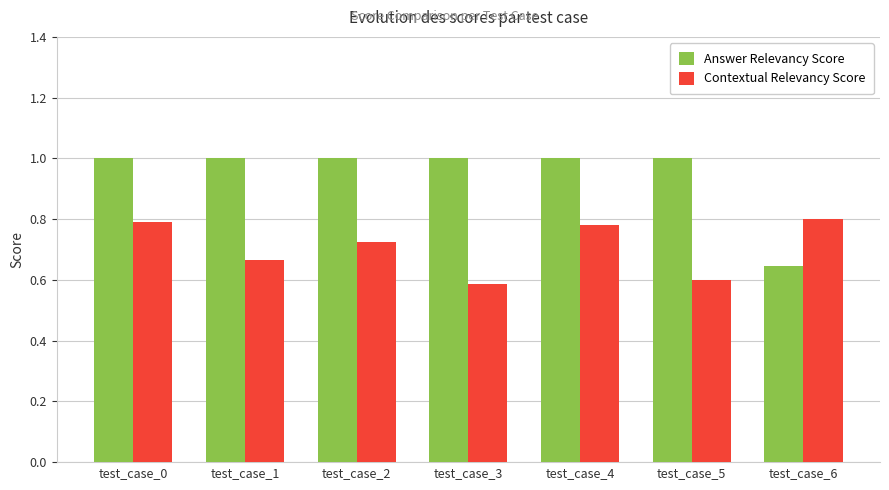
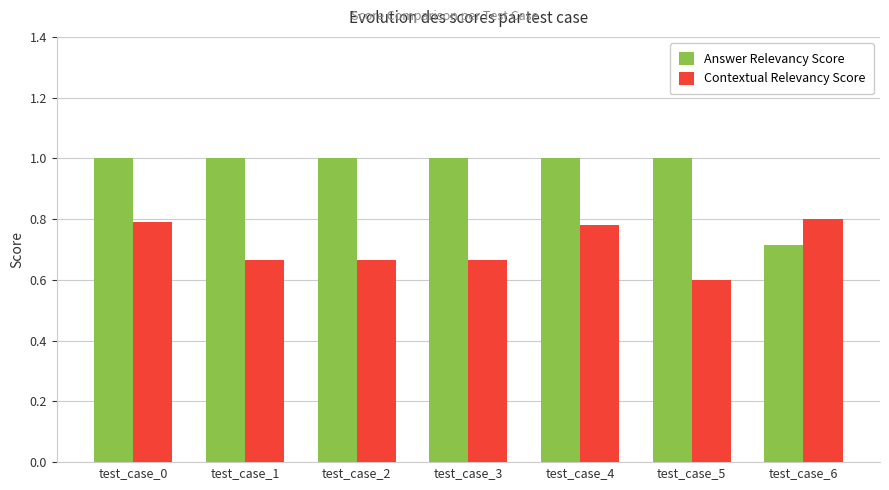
Contextual Relevancy Score, test_case_2: 0.72 -> 0.67
Contextual Relevancy Score, test_case_3: 0.59 -> 0.67
Answer Relevancy Score, test_case_6: 0.65 -> 0.71
